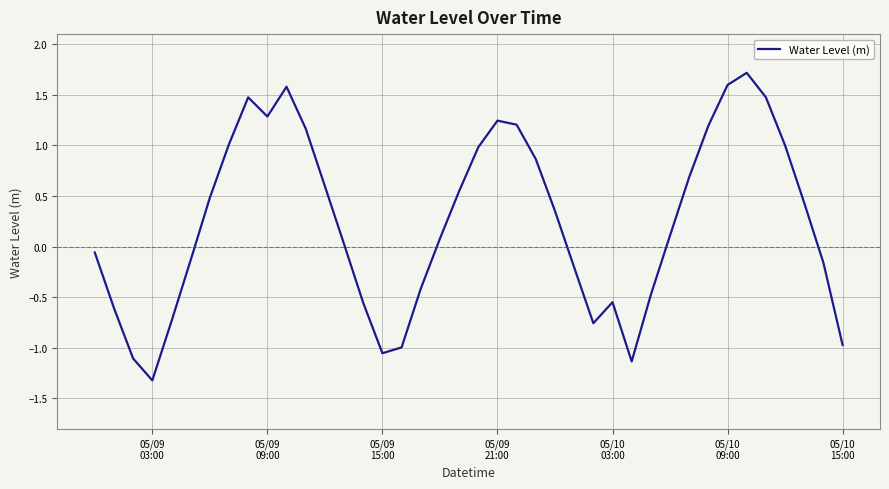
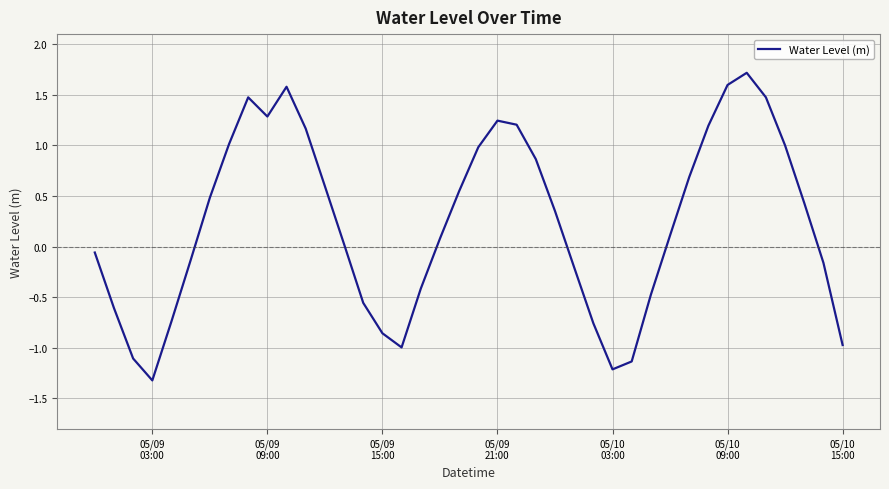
05/09 15:00: -1.05 -> -0.86
05/10 03:00: -0.55 -> -1.21
